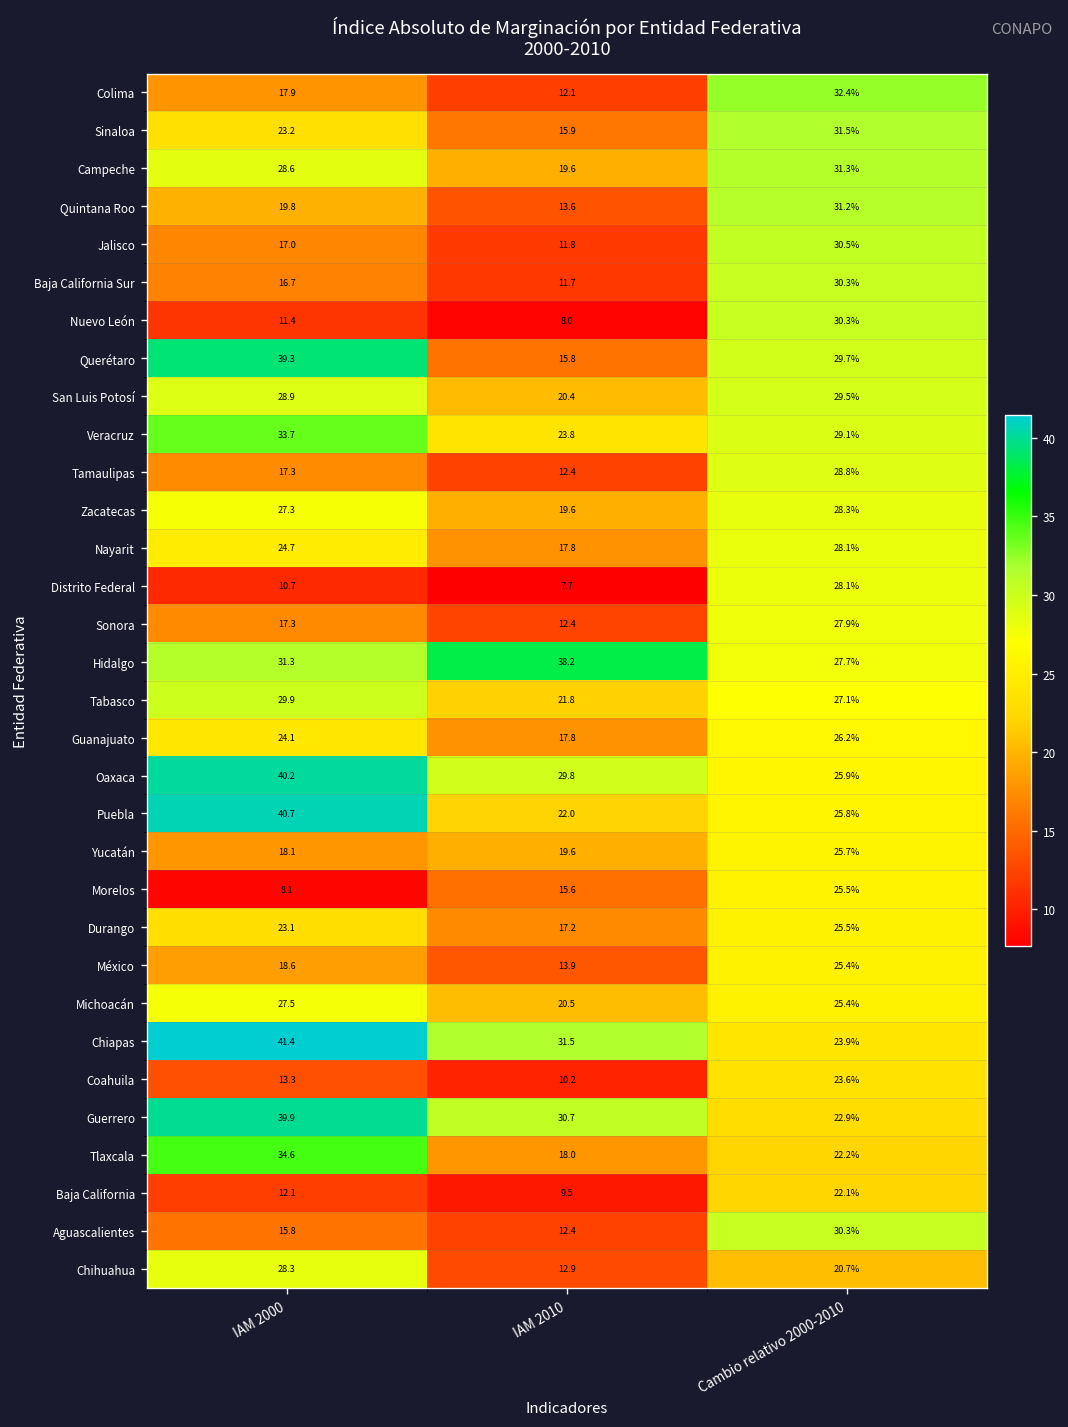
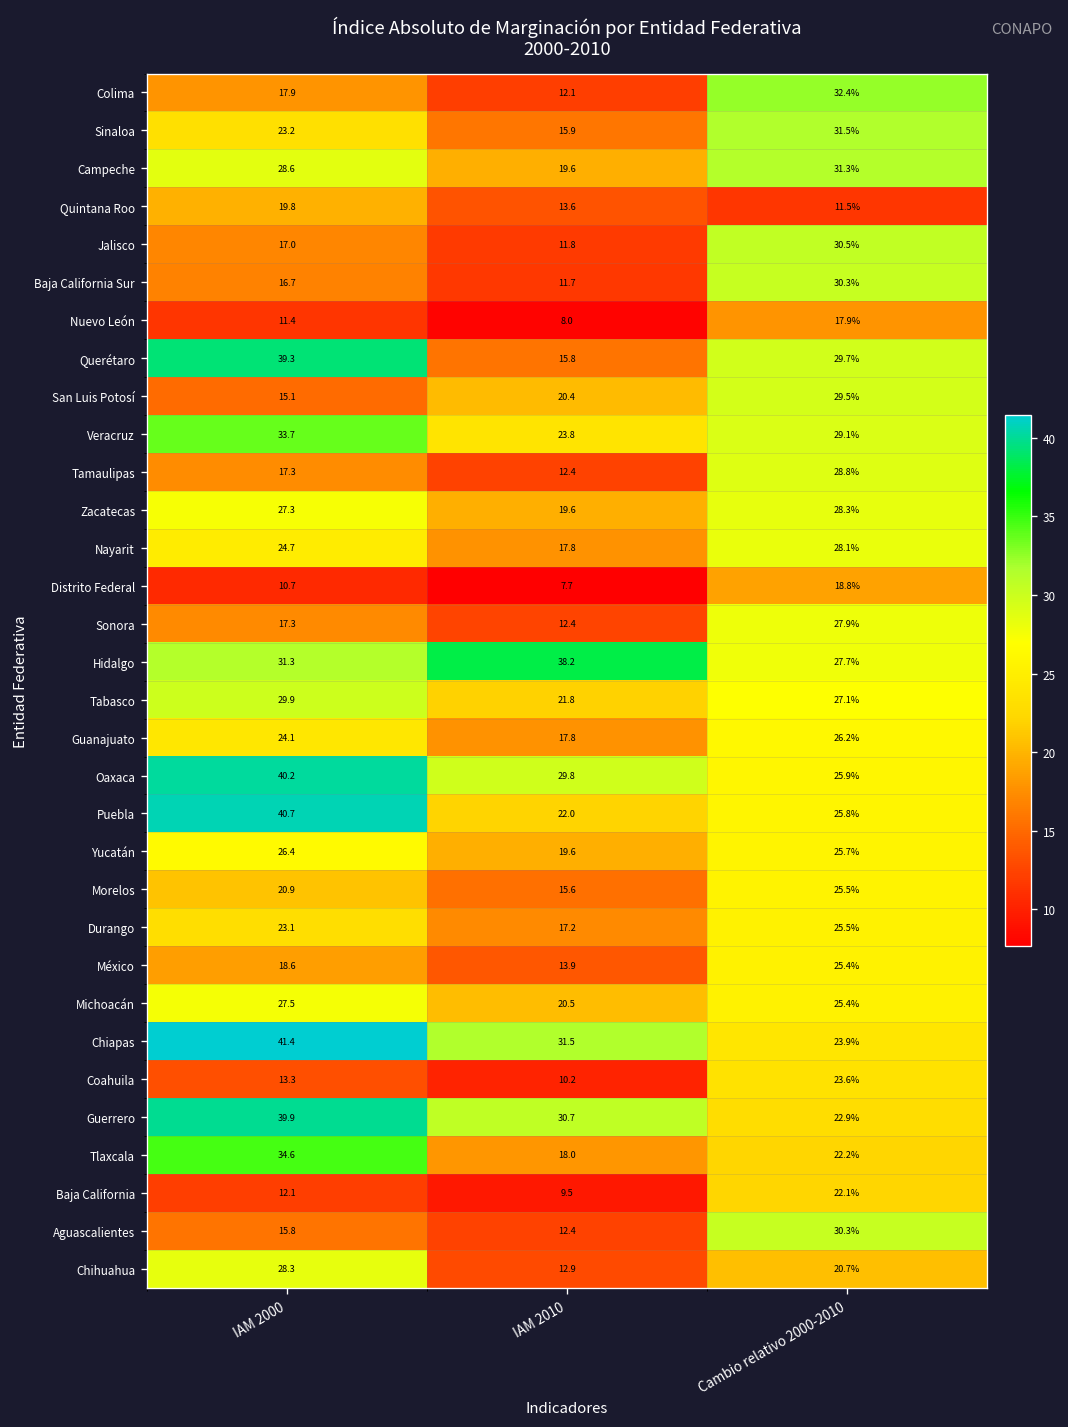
Quintana Roo, Cambio relativo 2000-2010: 31.2% -> 11.5%
Nuevo León, Cambio relativo 2000-2010: 30.3% -> 17.9%
San Luis Potosí, IAM 2000: 28.9 -> 15.1
Distrito Federal, Cambio relativo 2000-2010: 28.1% -> 18.8%
Yucatán, IAM 2000: 18.1 -> 26.4
Morelos, IAM 2000: 8.1 -> 20.9
